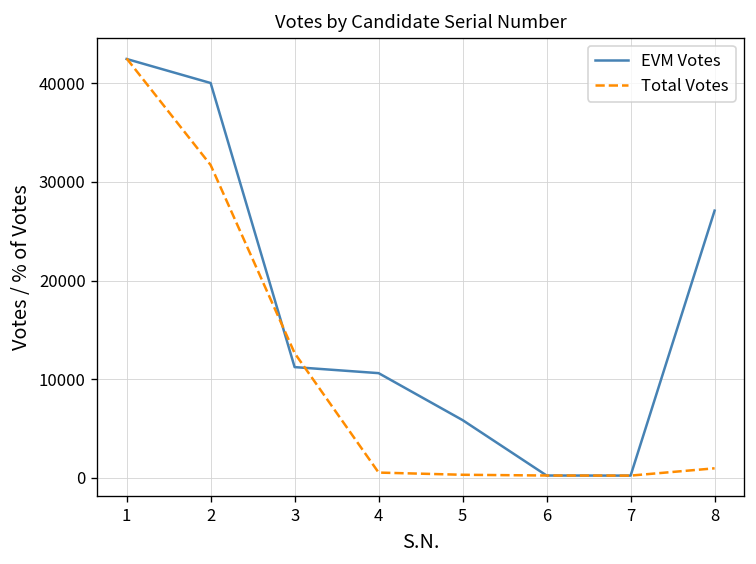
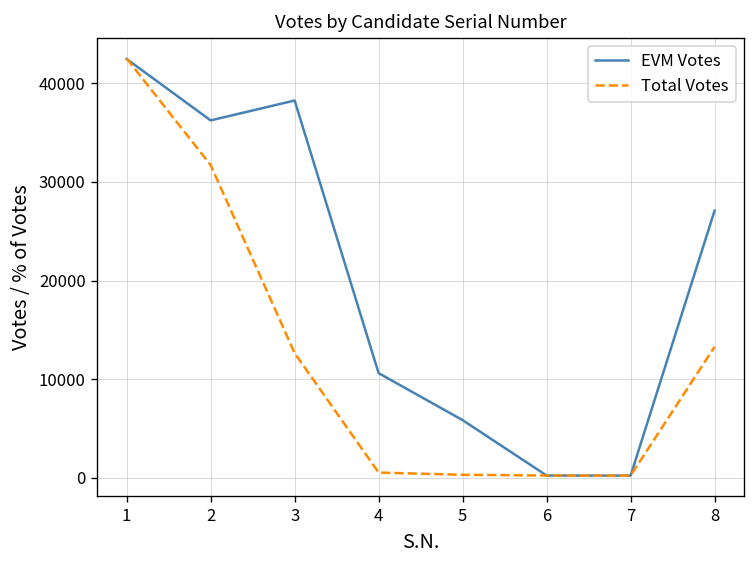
EVM Votes, 2: 40000 -> 36000
EVM Votes, 3: 11000 -> 38000
Total Votes, 8: 1000 -> 13000
